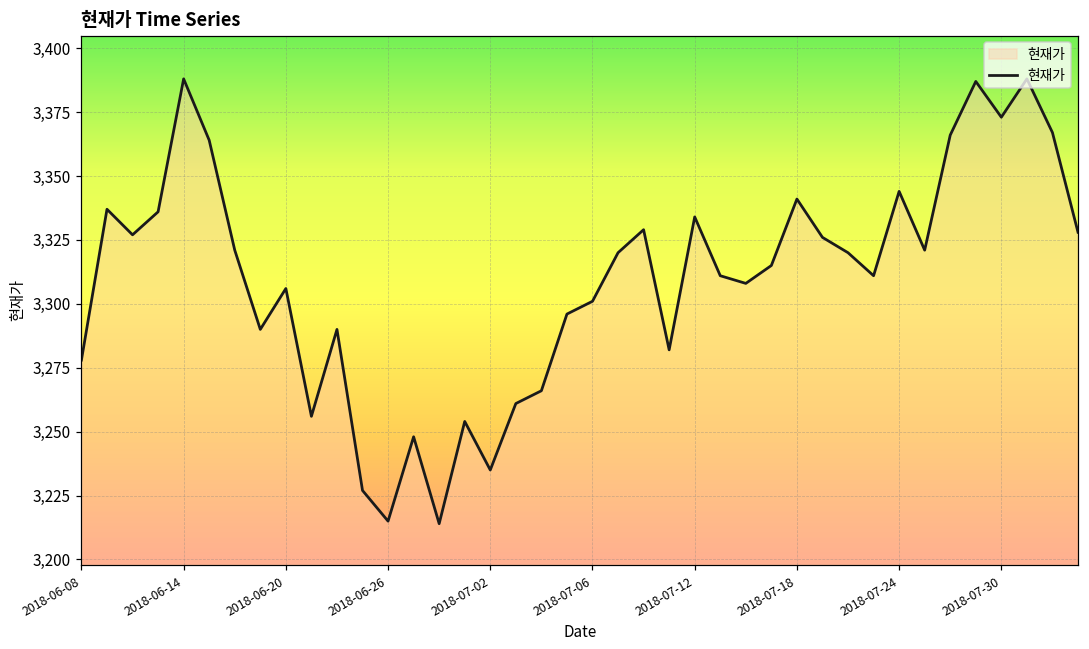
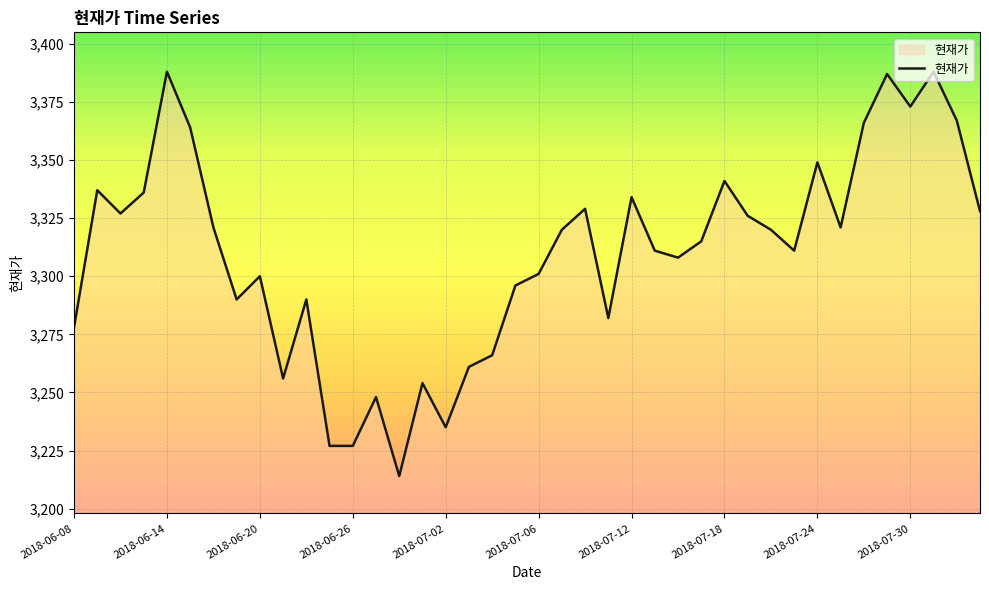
2018-06-20: 3,306 -> 3,300
2018-06-26: 3,215 -> 3,227
2018-07-24: 3,344 -> 3,349
